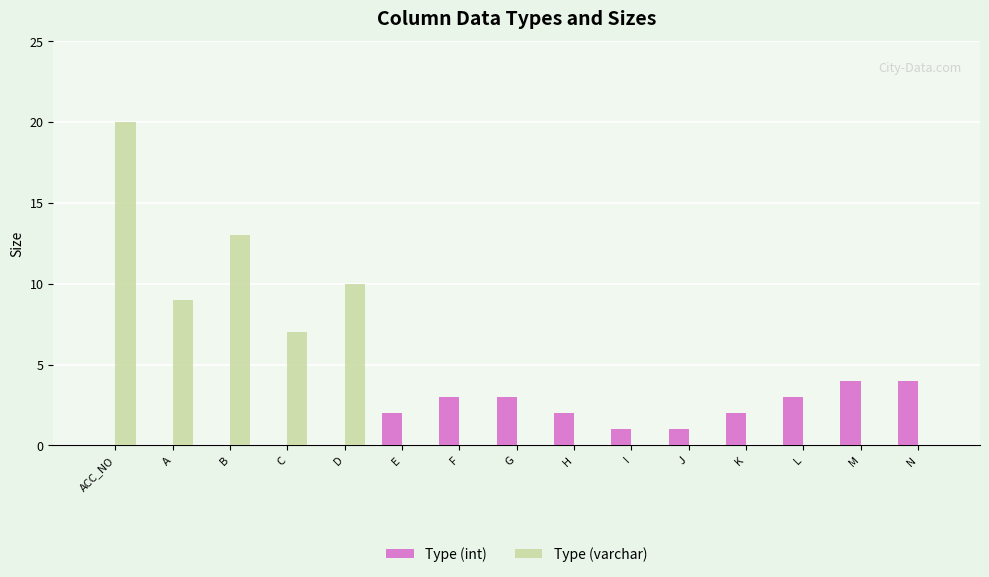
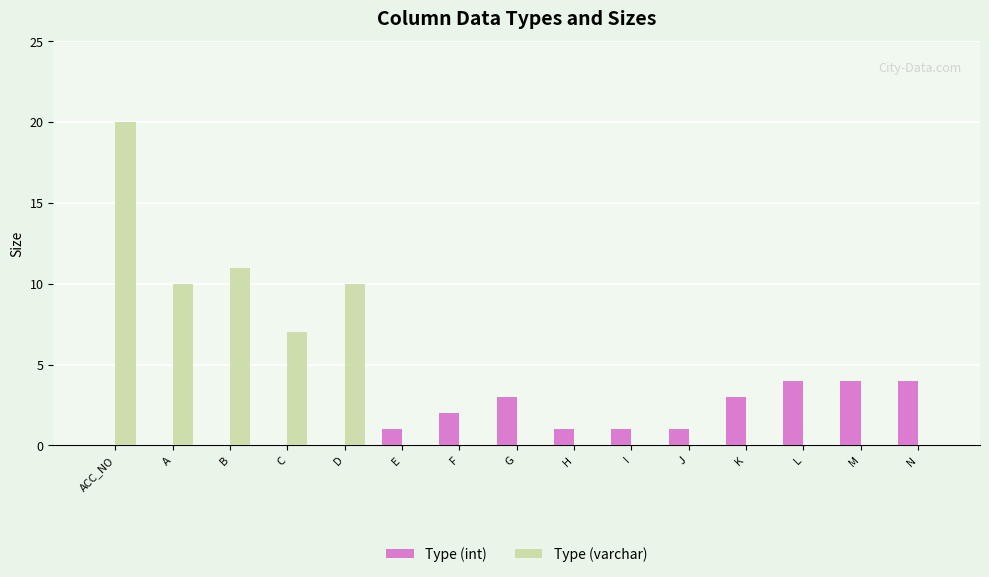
Type (varchar), A: 9 -> 10
Type (varchar), B: 13 -> 11
Type (int), E: 2 -> 1
Type (int), F: 3 -> 2
Type (int), H: 2 -> 1
Type (int), K: 2 -> 3
Type (int), L: 3 -> 4
